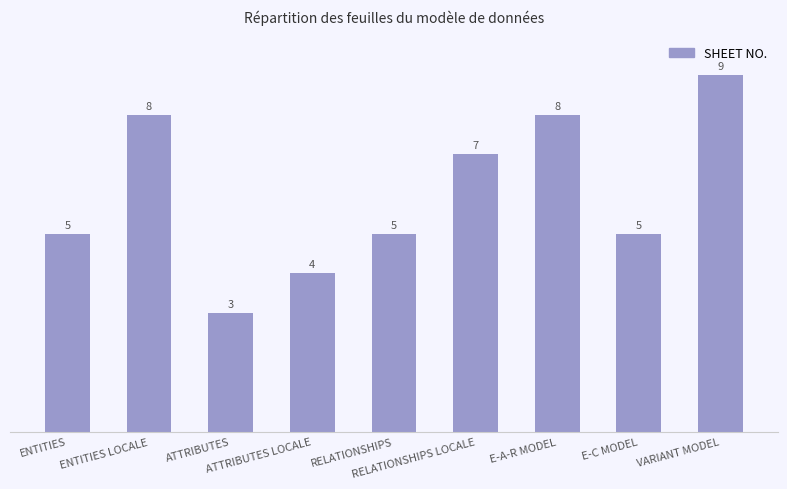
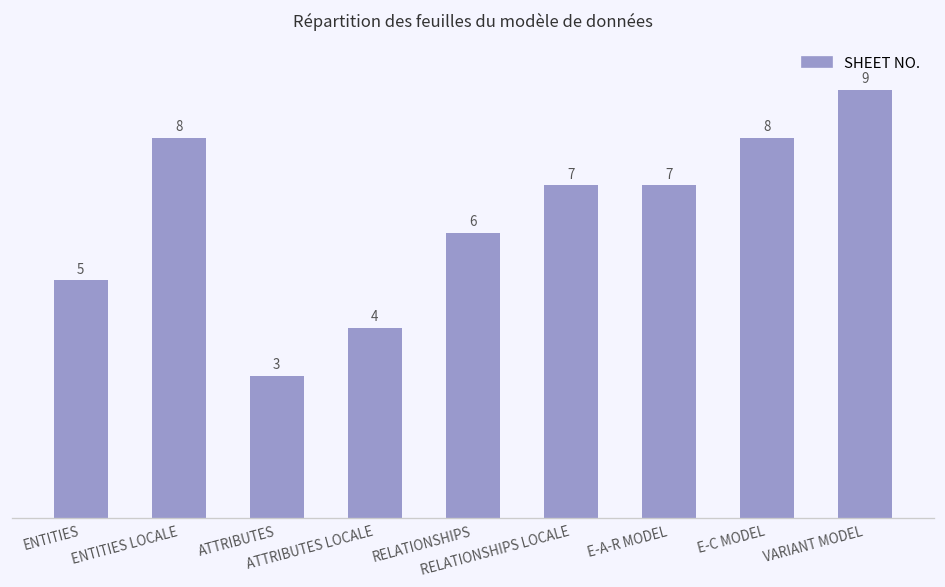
RELATIONSHIPS: 5 -> 6
E-A-R MODEL: 8 -> 7
E-C MODEL: 5 -> 8
